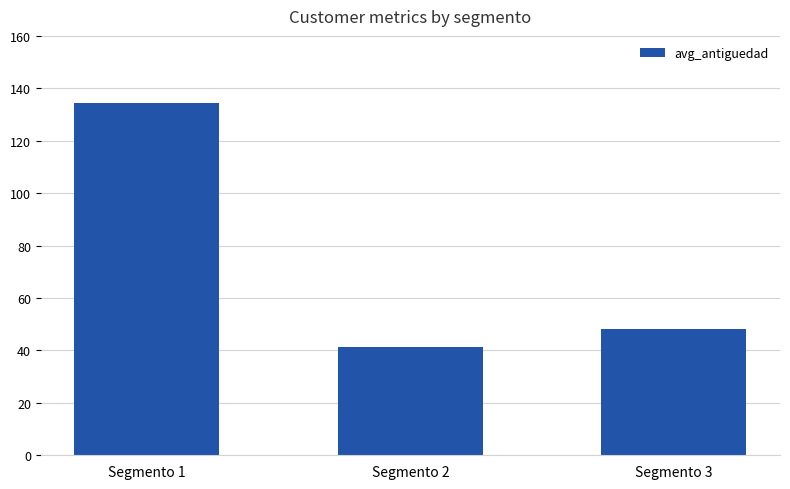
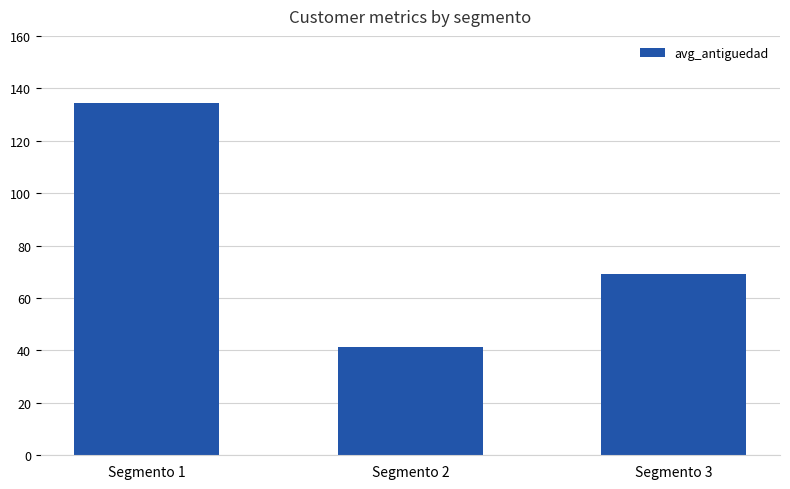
Segmento 3: 48 -> 69
